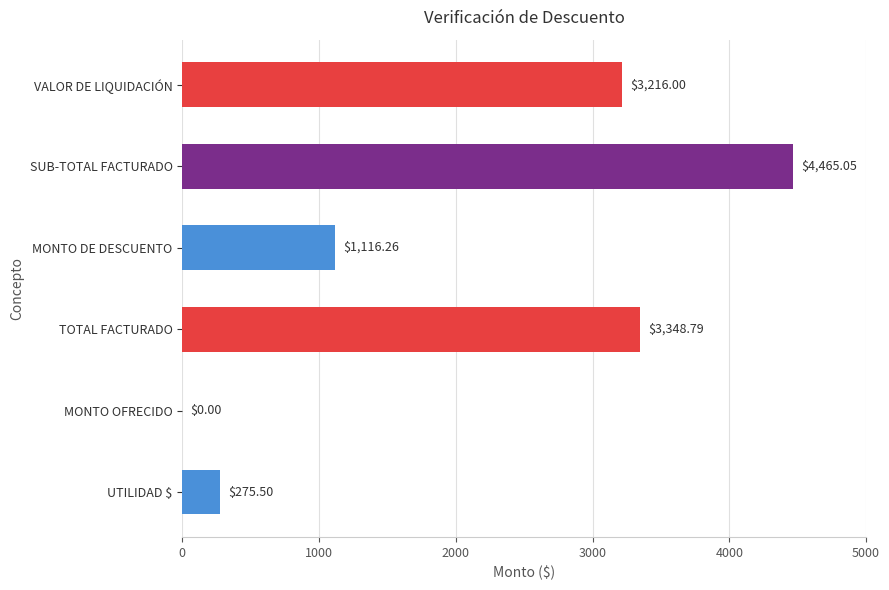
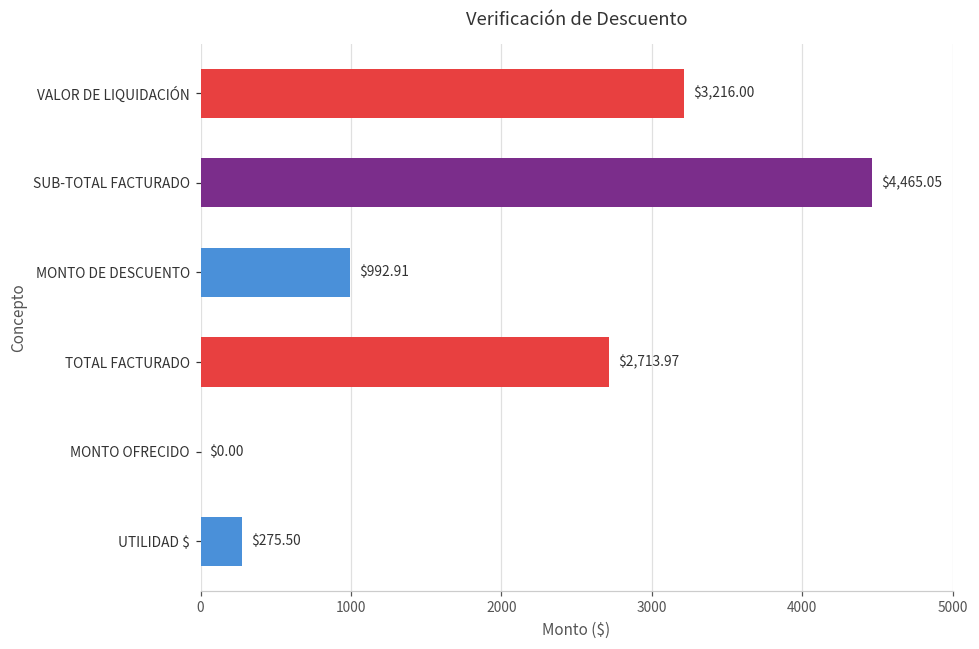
MONTO DE DESCUENTO: $1,116.26 -> $992.91
TOTAL FACTURADO: $3,348.79 -> $2,713.97
